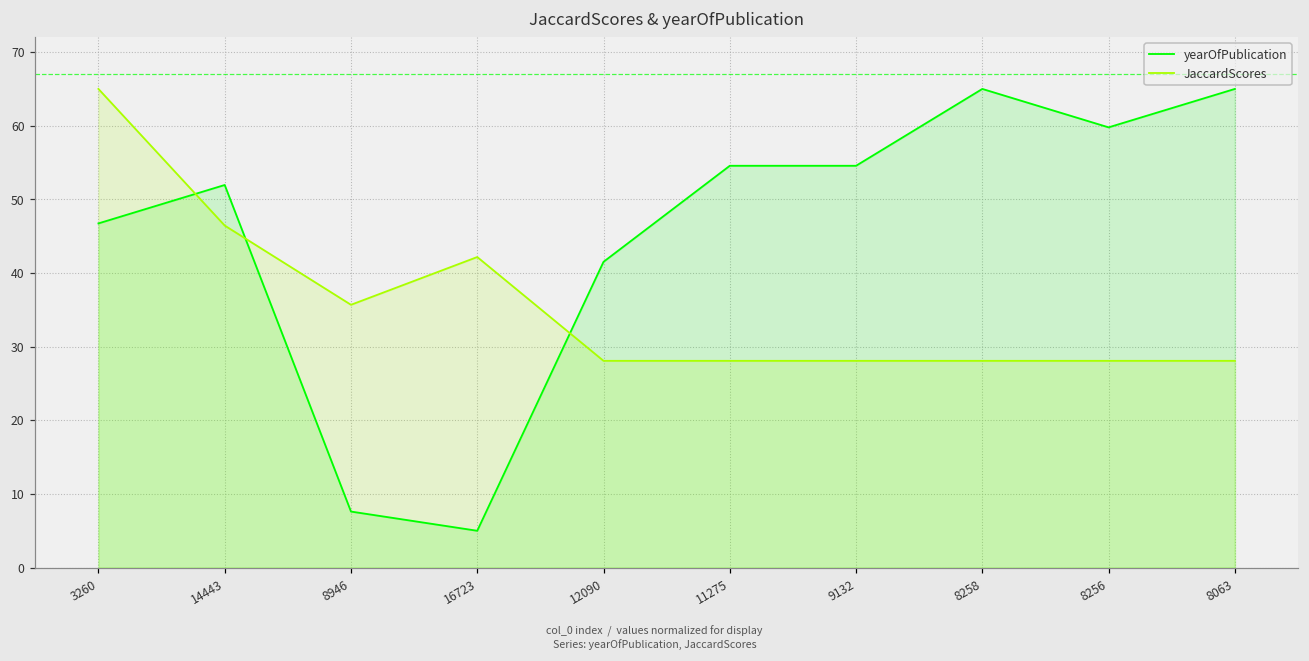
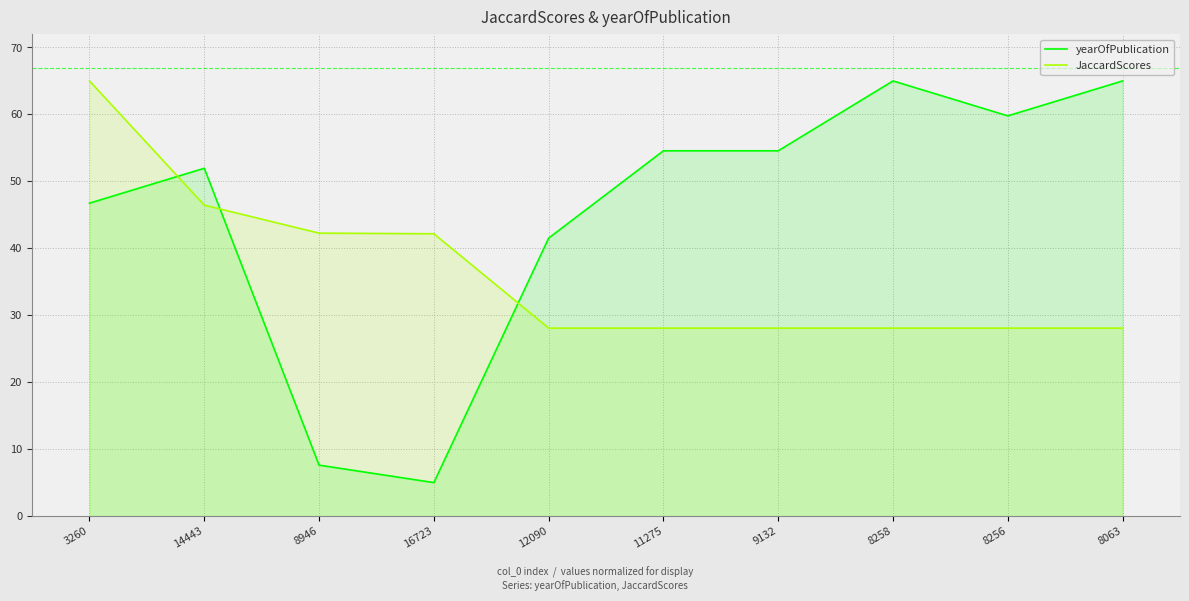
JaccardScores, 8946: 36 -> 42
